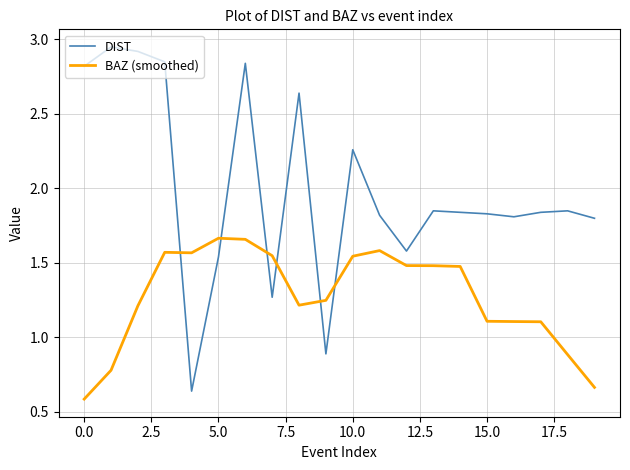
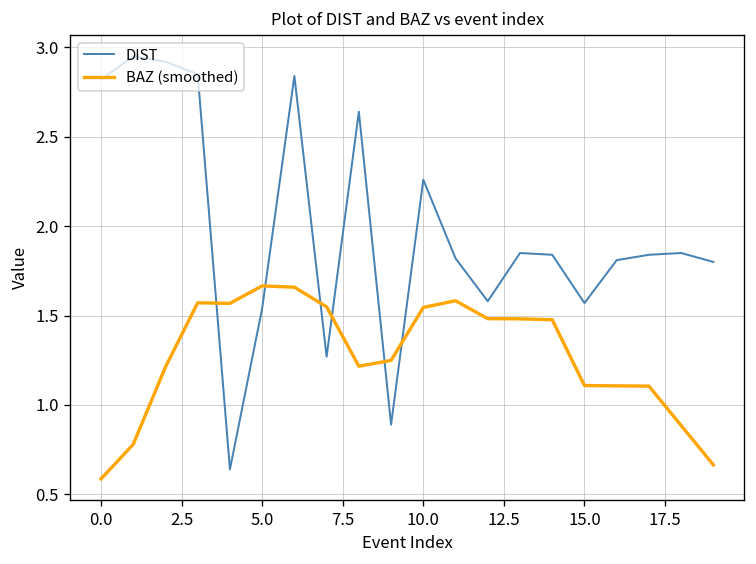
DIST, 15.0: 1.83 -> 1.57
